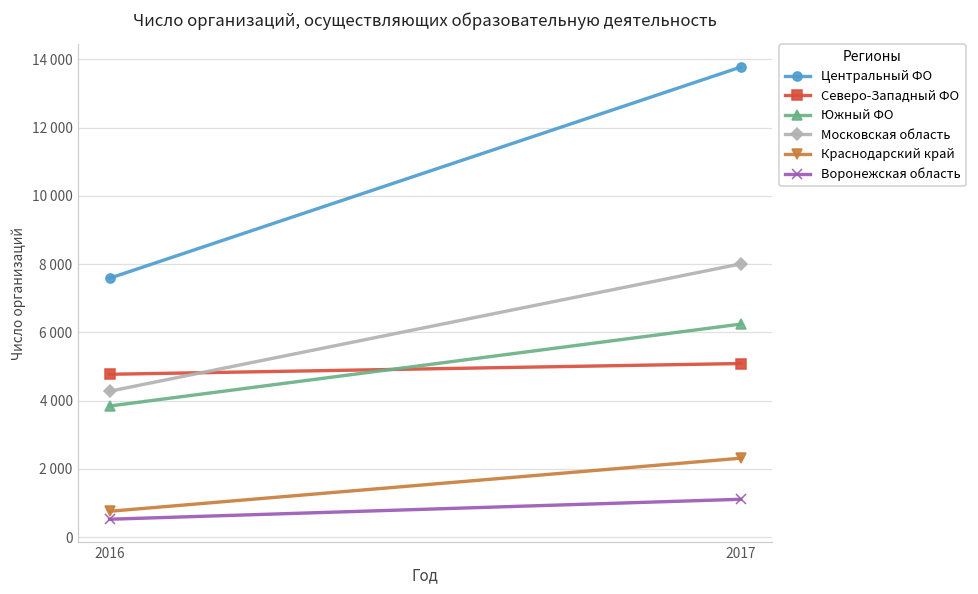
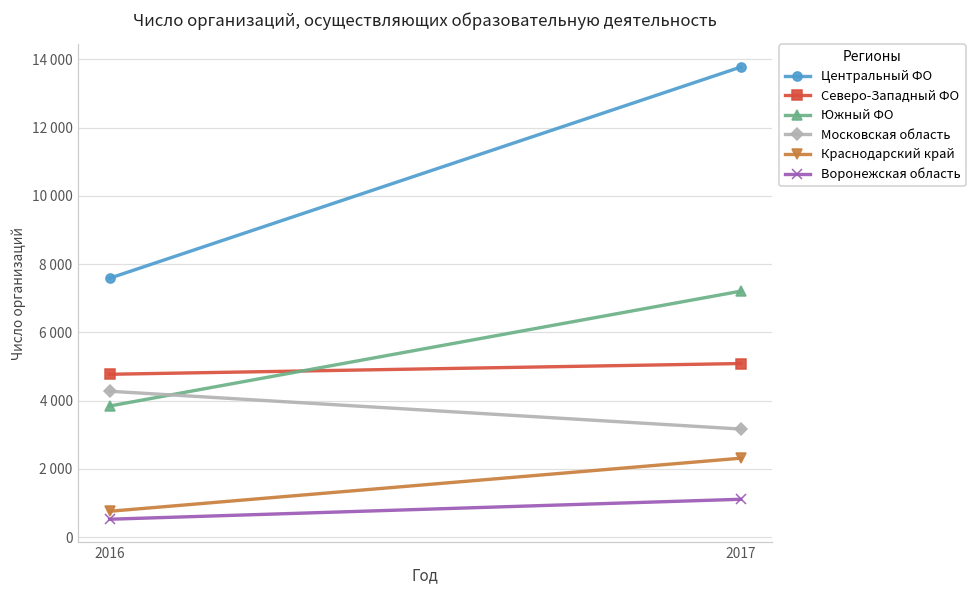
Южный ФО, 2017: 6200 -> 7200
Московская область, 2017: 8000 -> 3200
